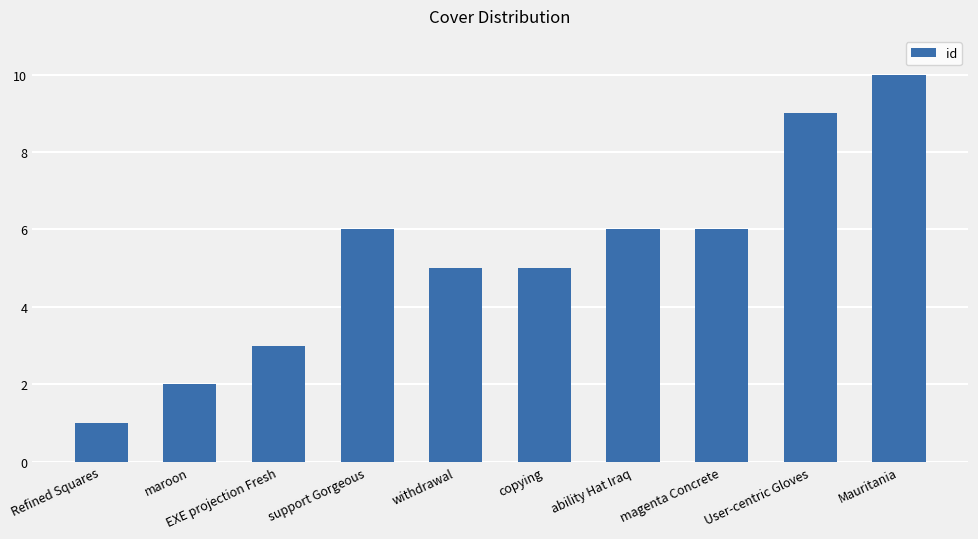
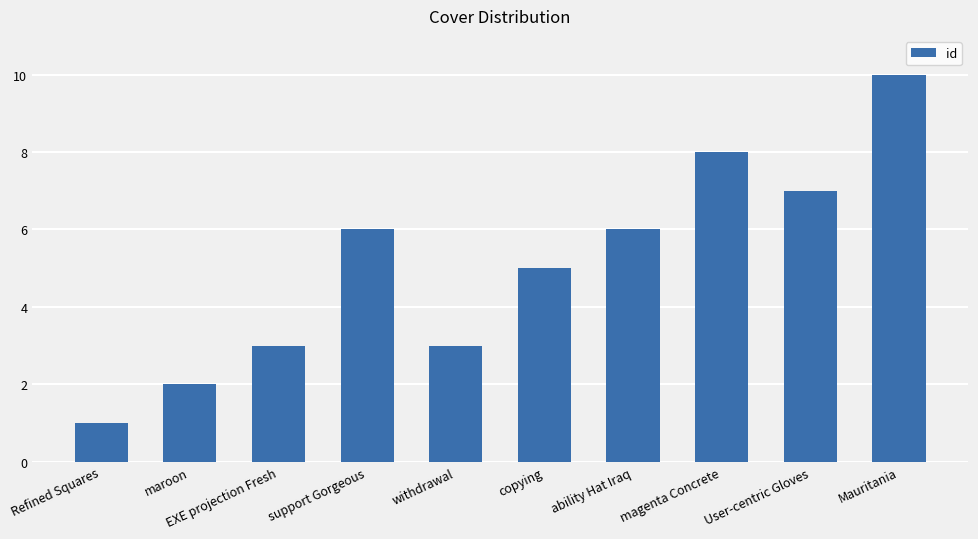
withdrawal: 5 -> 3
magenta Concrete: 6 -> 8
User-centric Gloves: 9 -> 7
